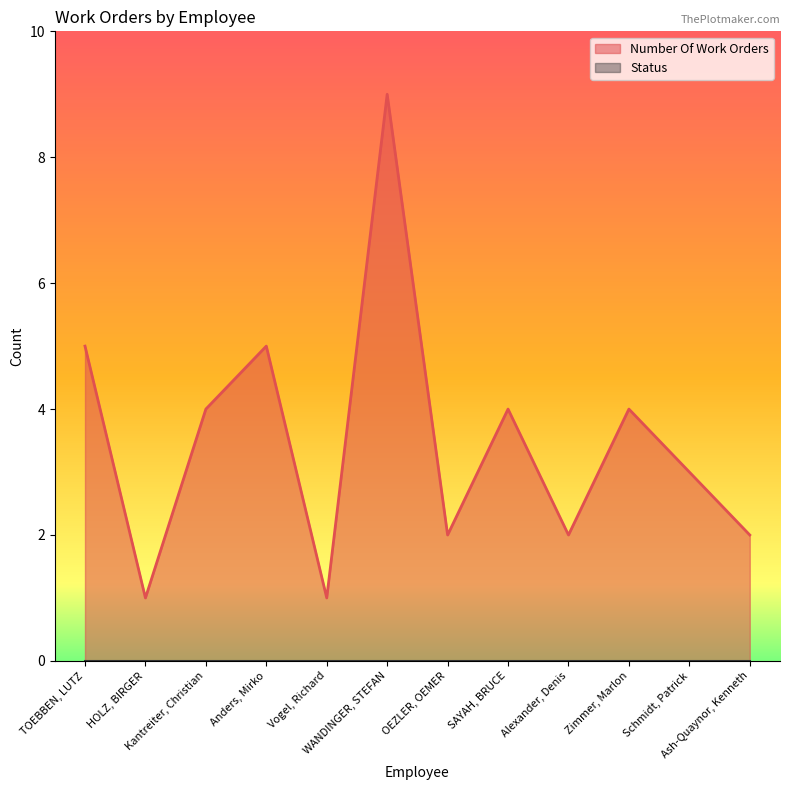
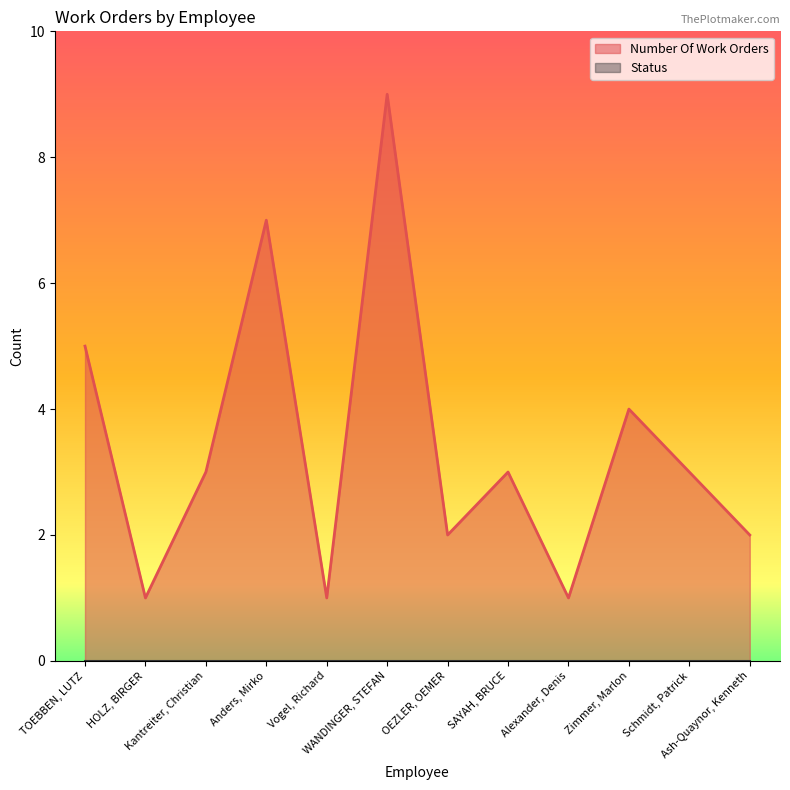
Number Of Work Orders, Kantreiter, Christian: 4 -> 3
Number Of Work Orders, Anders, Mirko: 5 -> 7
Number Of Work Orders, SAYAH, BRUCE: 4 -> 3
Number Of Work Orders, Alexander, Denis: 2 -> 1
